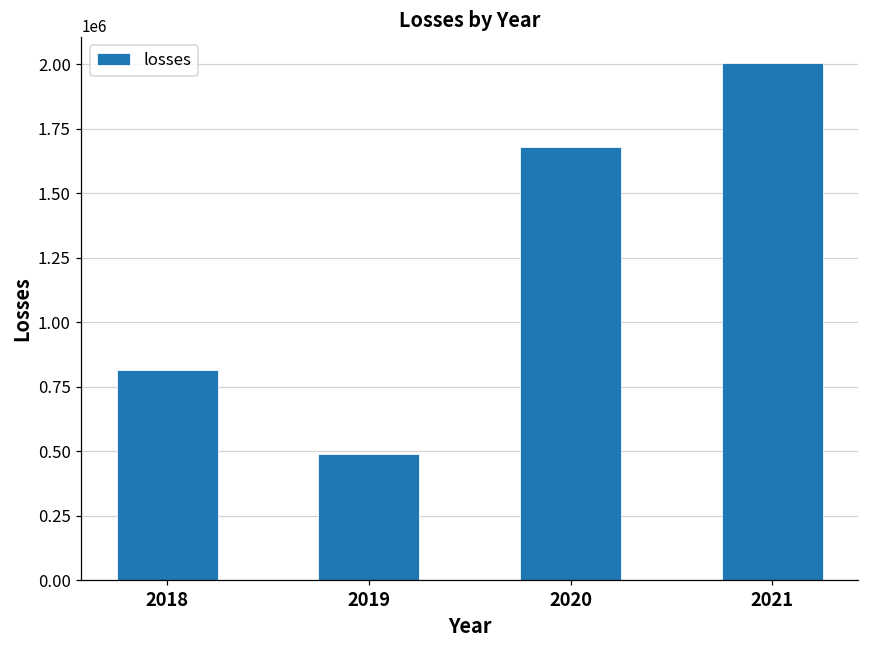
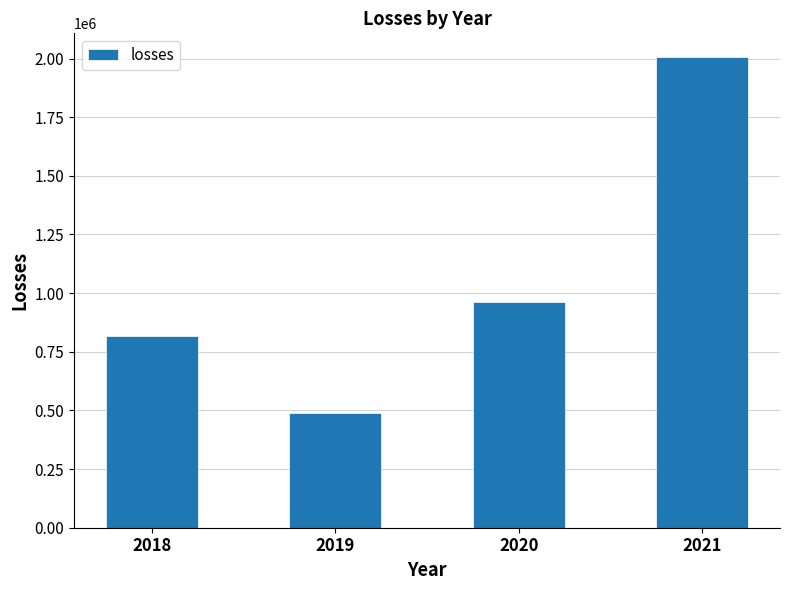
2020: 1680000 -> 960000
